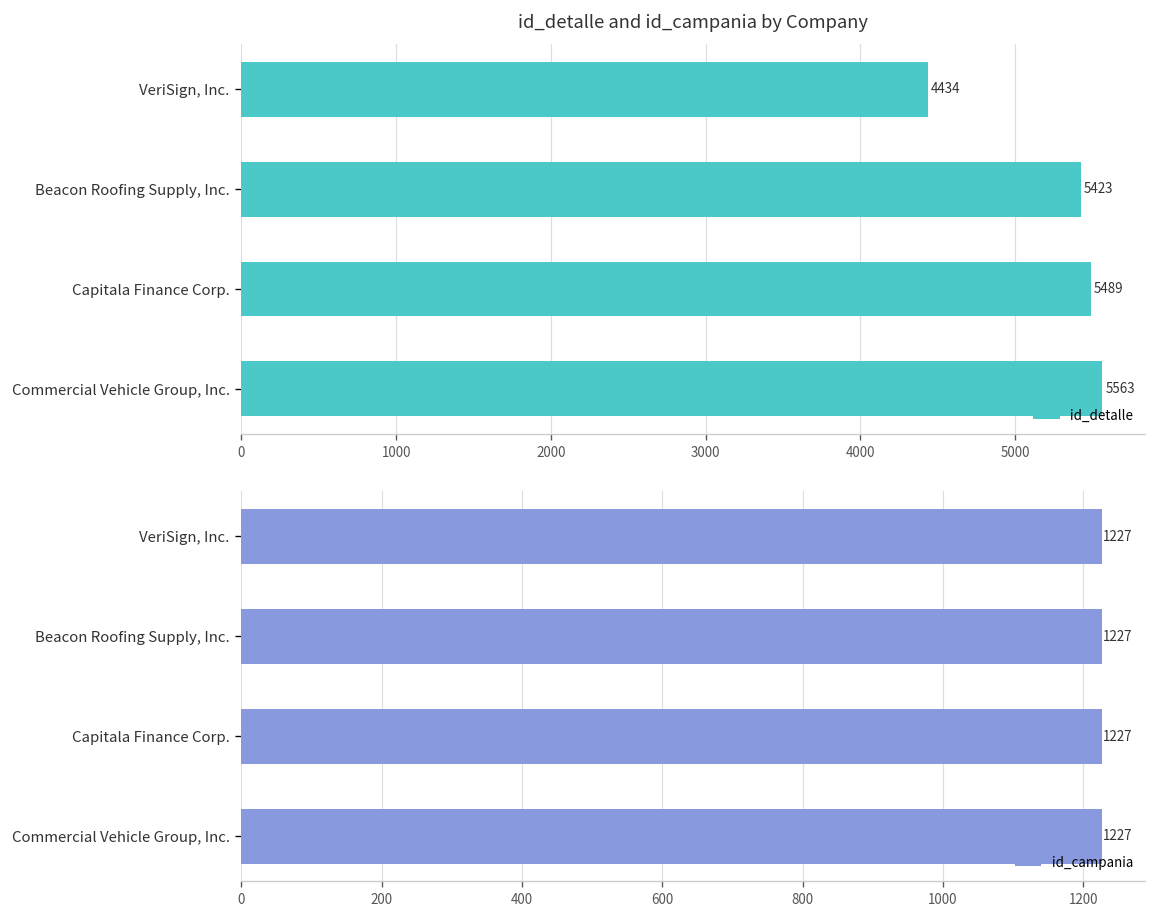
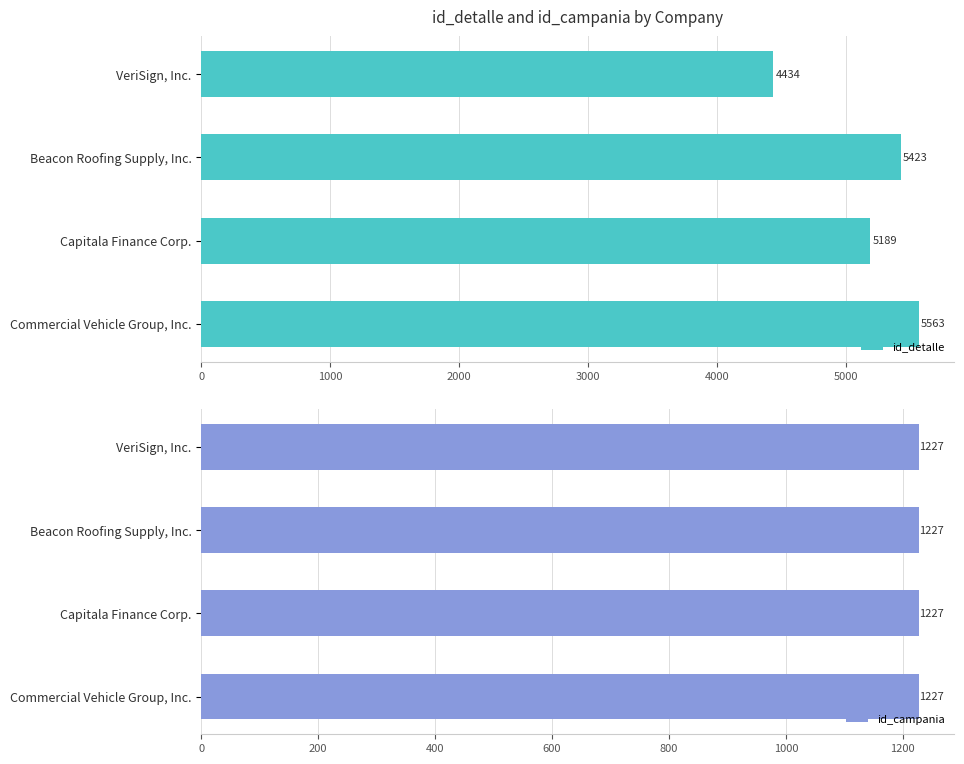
id_detalle and id_campania by Company, Capitala Finance Corp.: 5489 -> 5189
